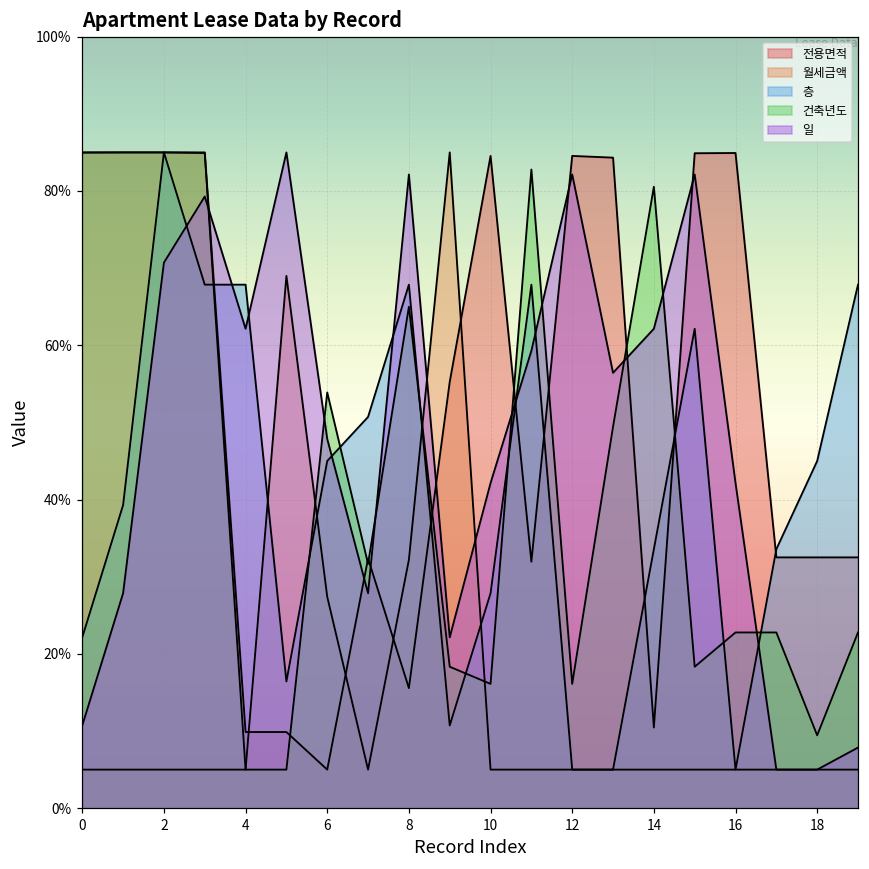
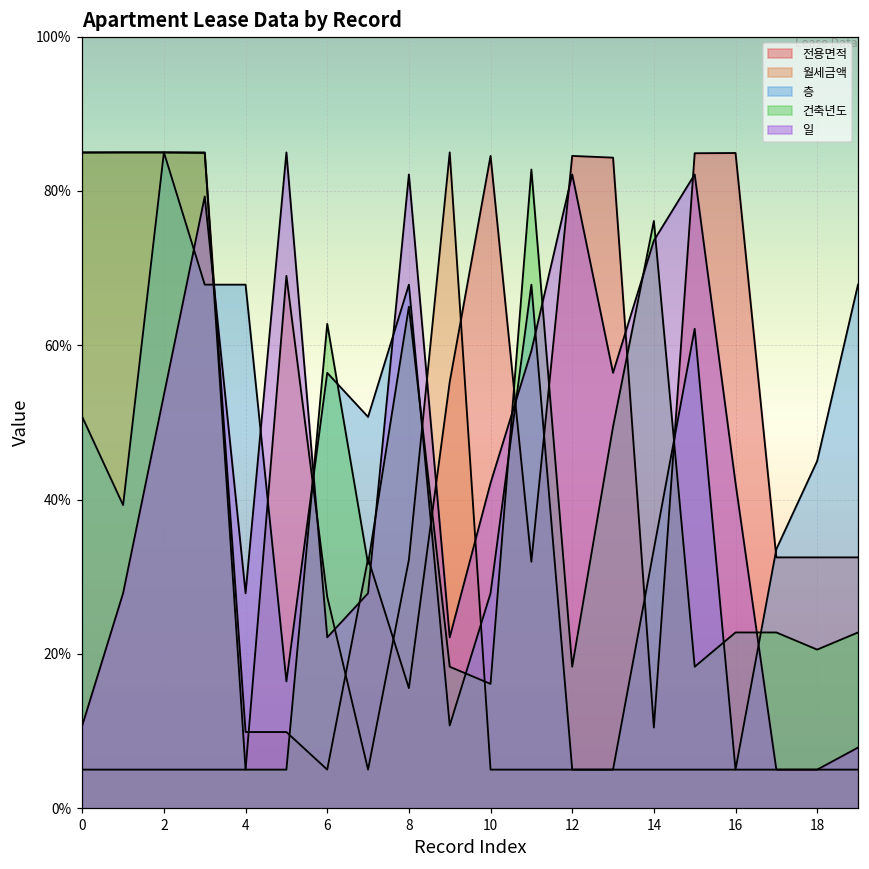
층, 0: 22% -> 51%
일, 2: 71% -> 54%
일, 4: 62% -> 28%
층, 6: 45% -> 56%
건축년도, 6: 54% -> 63%
일, 6: 48% -> 22%
건축년도, 12: 16% -> 18%
건축년도, 14: 81% -> 76%
일, 14: 62% -> 74%
건축년도, 18: 9% -> 21%
